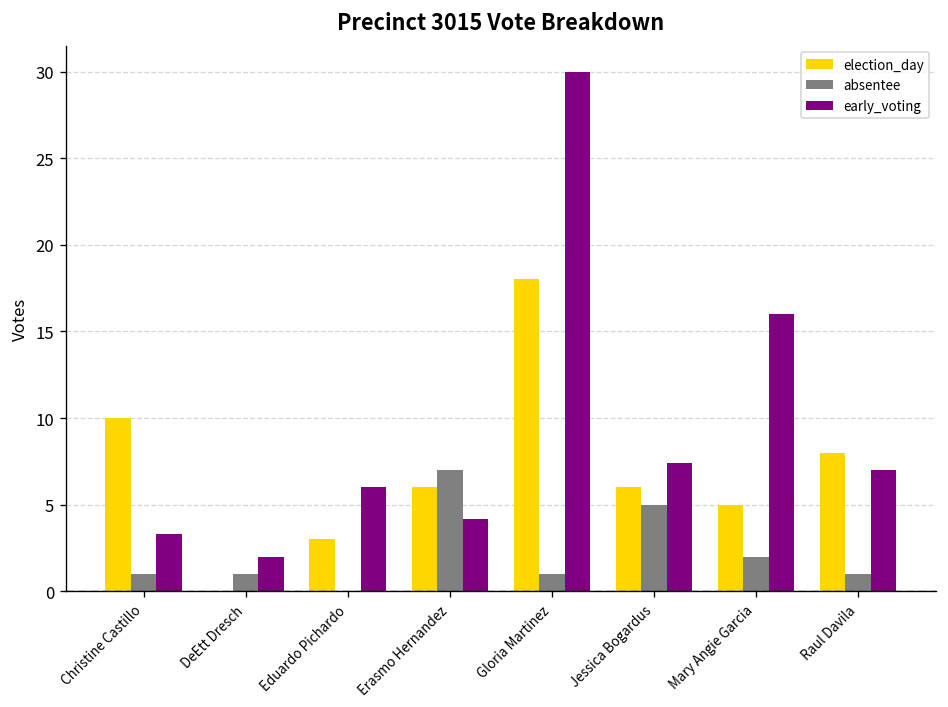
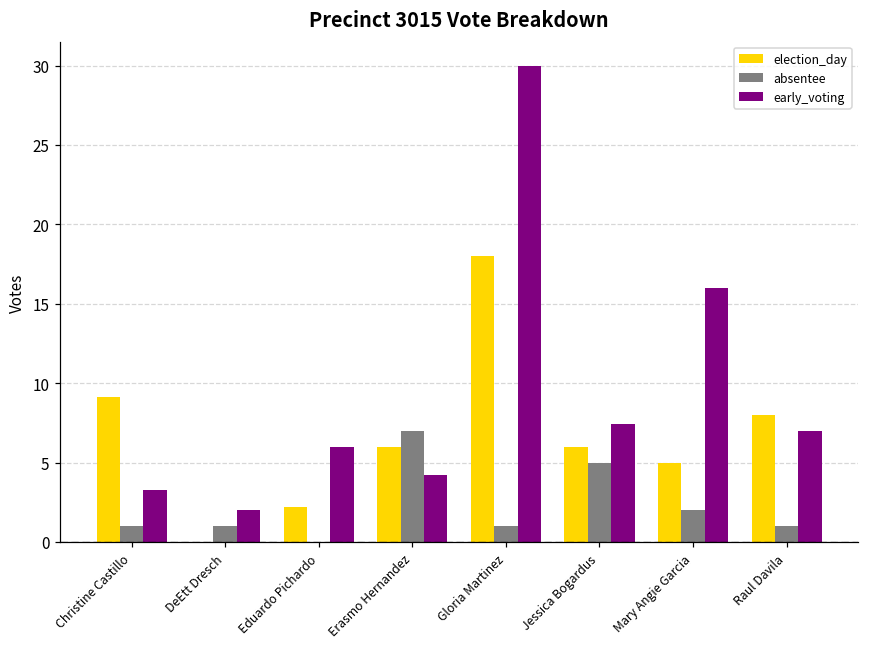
election_day, Christine Castillo: 10.0 -> 9.1
election_day, Eduardo Pichardo: 3.0 -> 2.2
